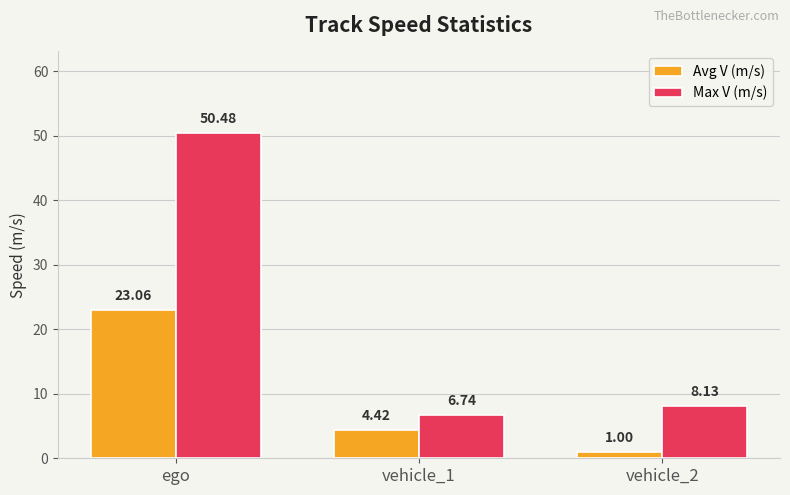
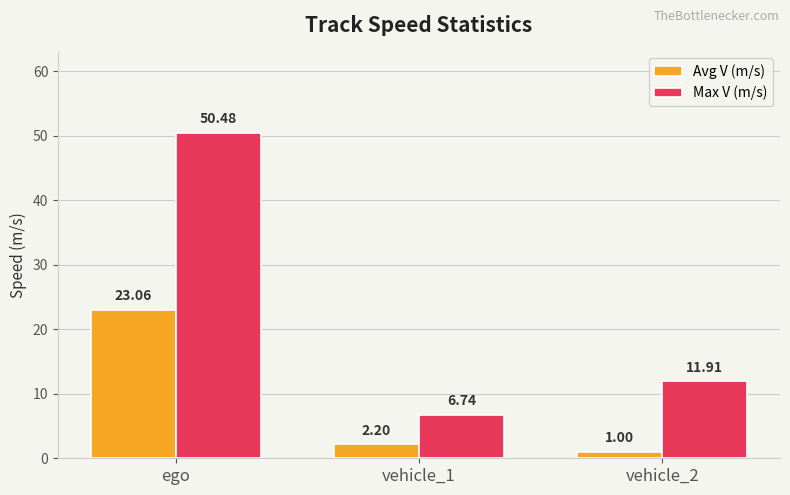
Avg V (m/s), vehicle_1: 4.42 -> 2.20
Max V (m/s), vehicle_2: 8.13 -> 11.91
